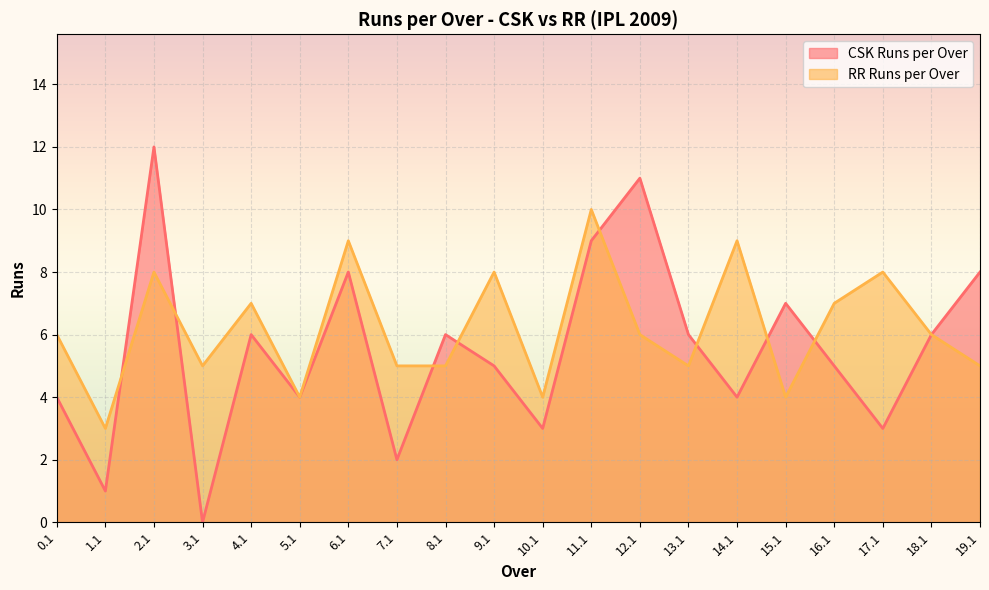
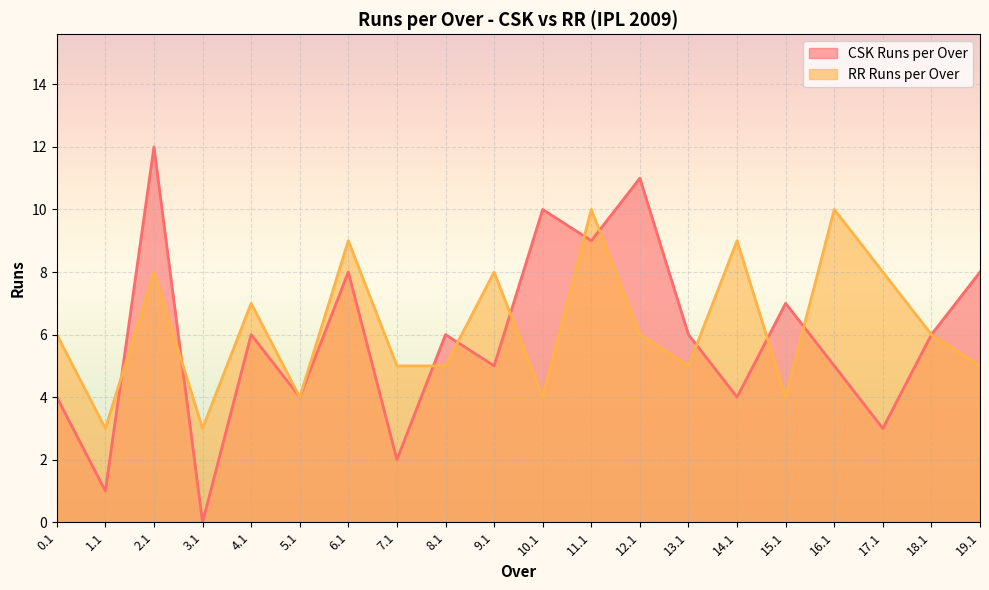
RR Runs per Over, 3.1: 5 -> 3
CSK Runs per Over, 10.1: 3 -> 10
RR Runs per Over, 16.1: 7 -> 10
